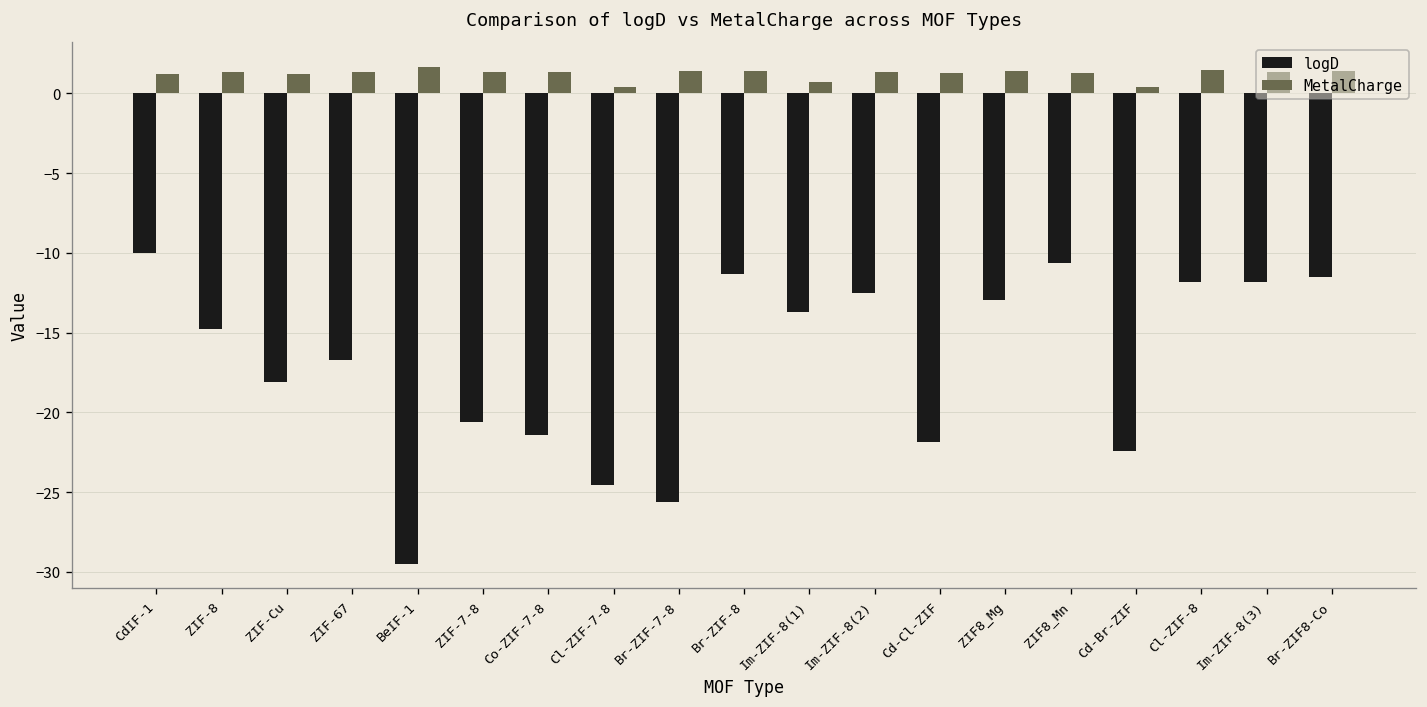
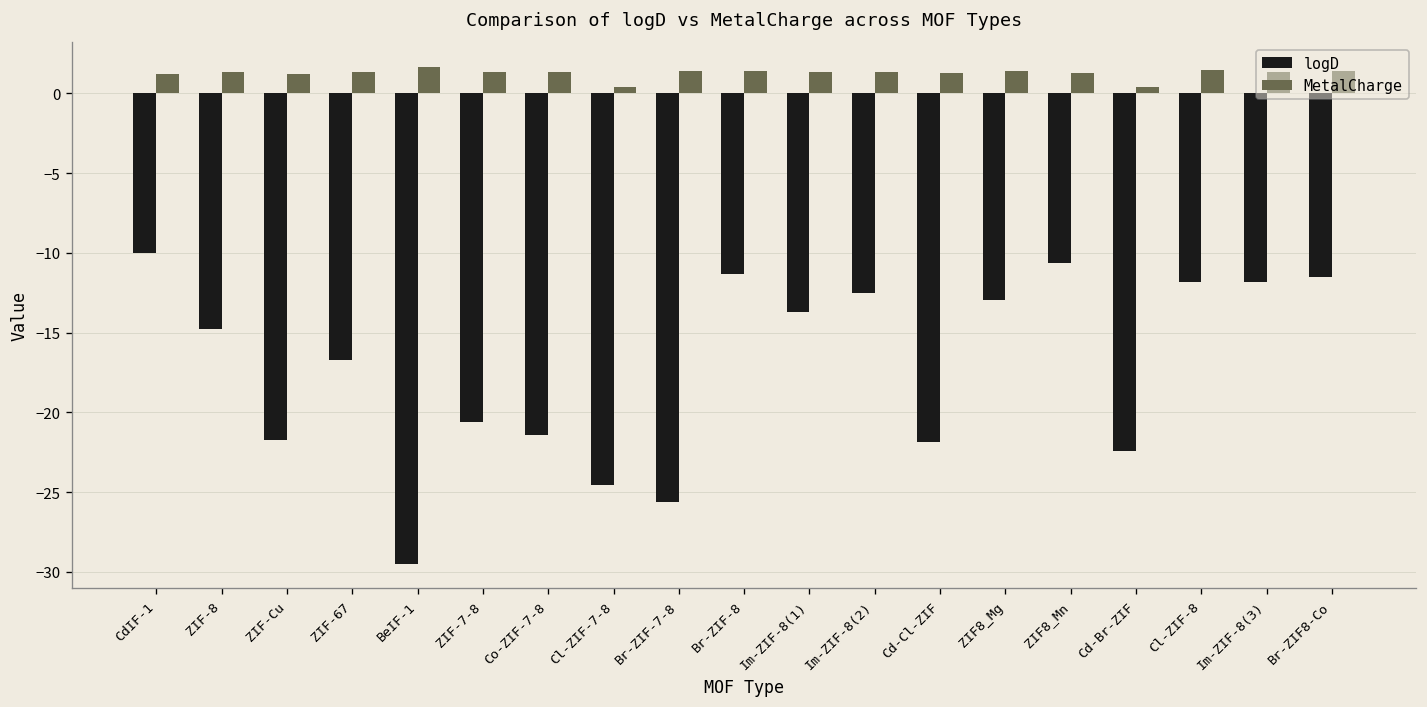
logD, ZIF-Cu: -18.1 -> -21.7
MetalCharge, Im-ZIF-8(1): 0.7 -> 1.3
